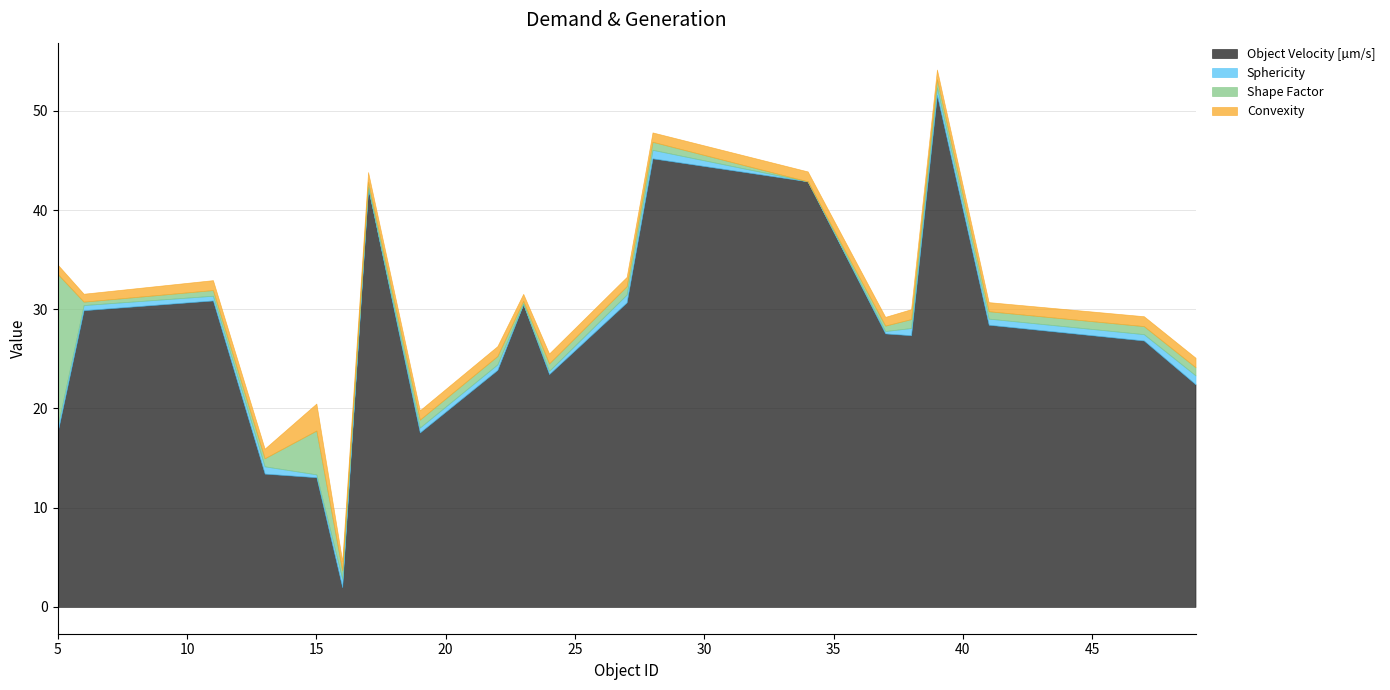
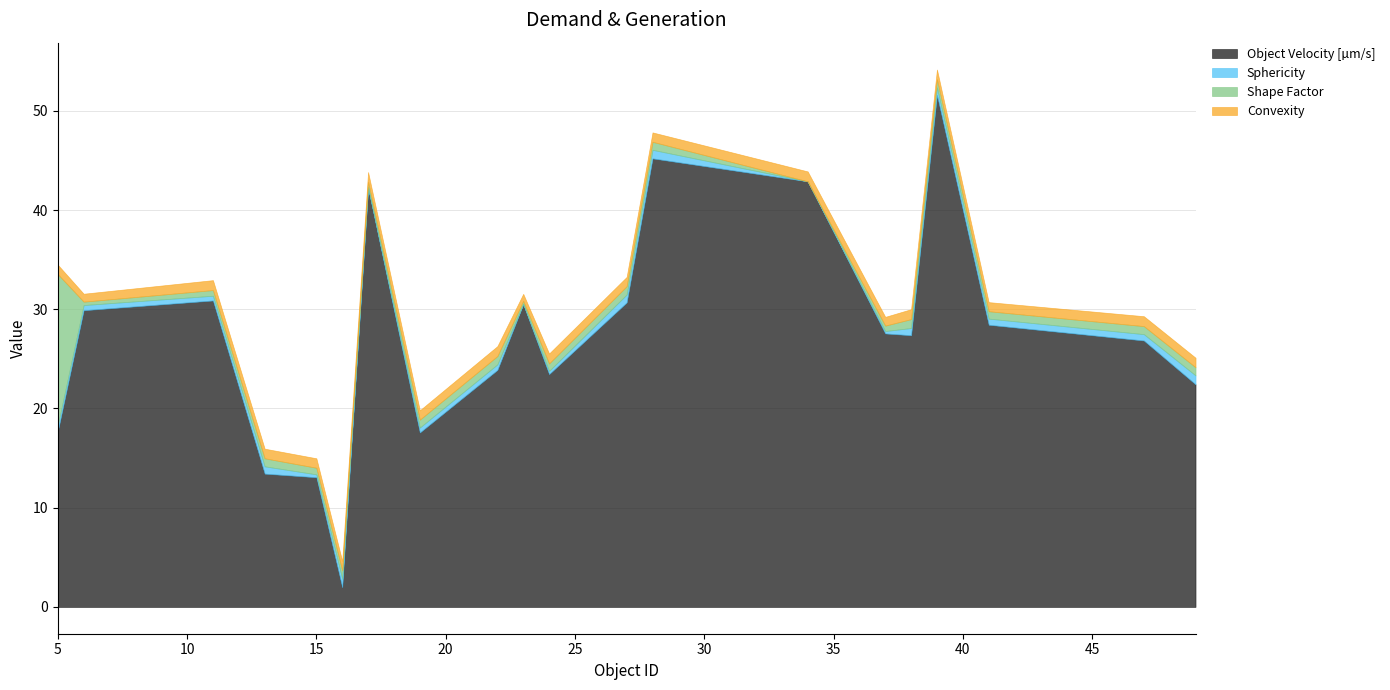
Shape Factor, 15: 4 -> 1
Convexity, 15: 3 -> 1
